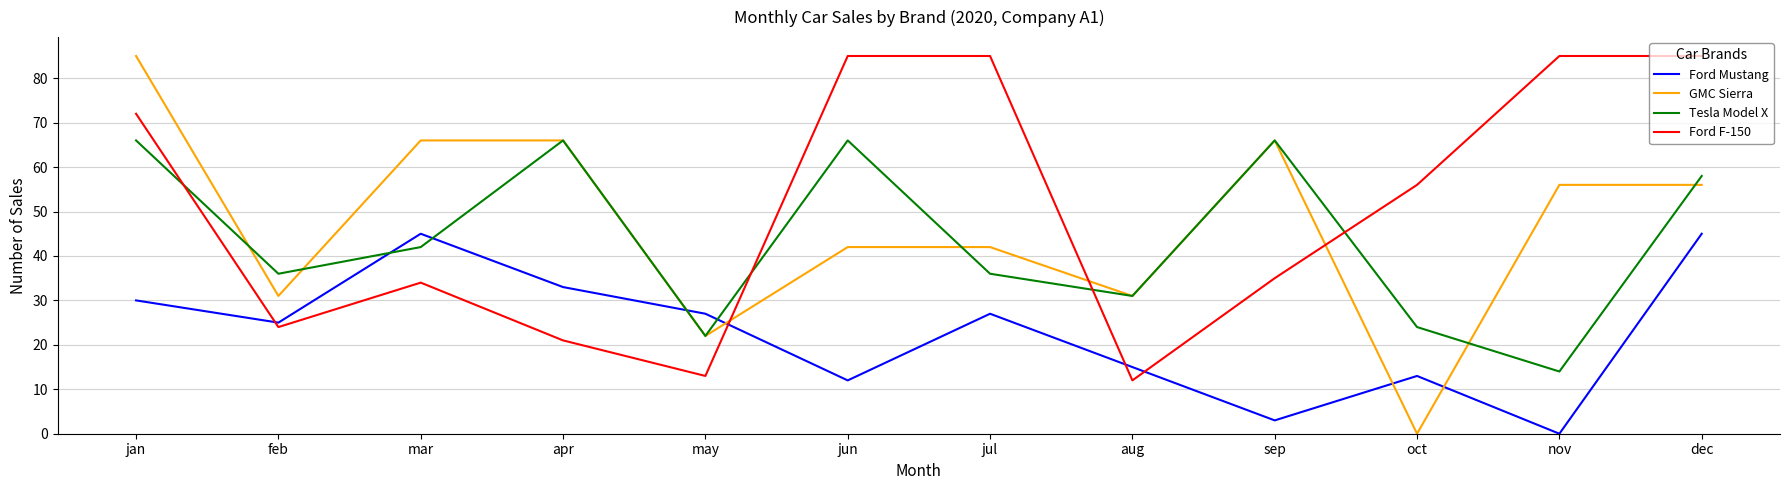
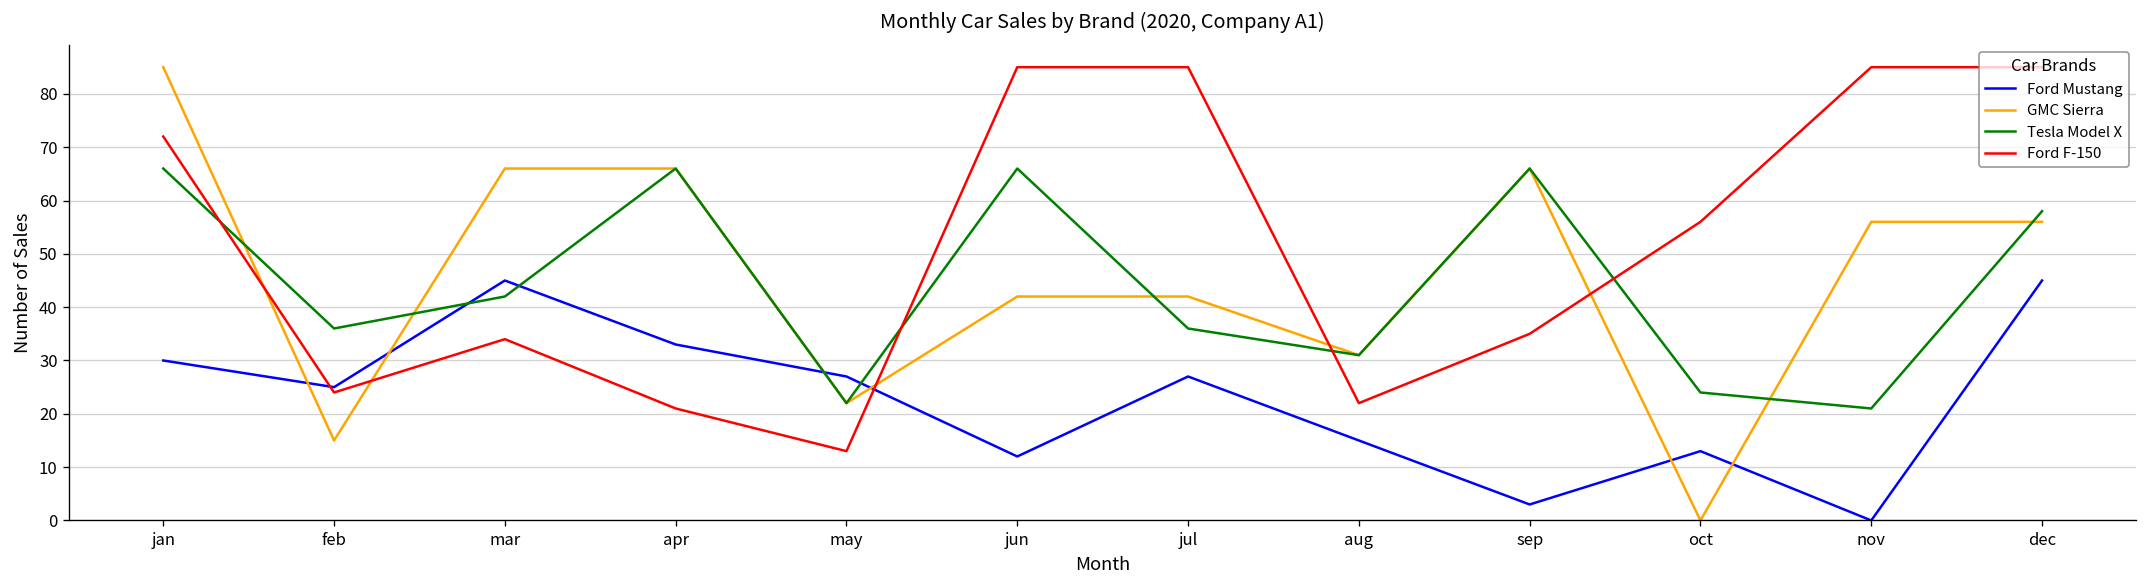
GMC Sierra, feb: 31 -> 15
Ford F-150, aug: 12 -> 22
Tesla Model X, nov: 14 -> 21
